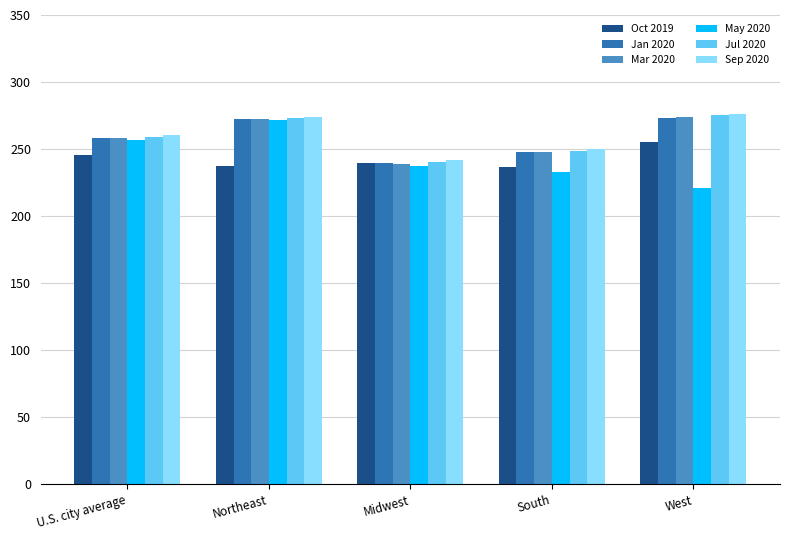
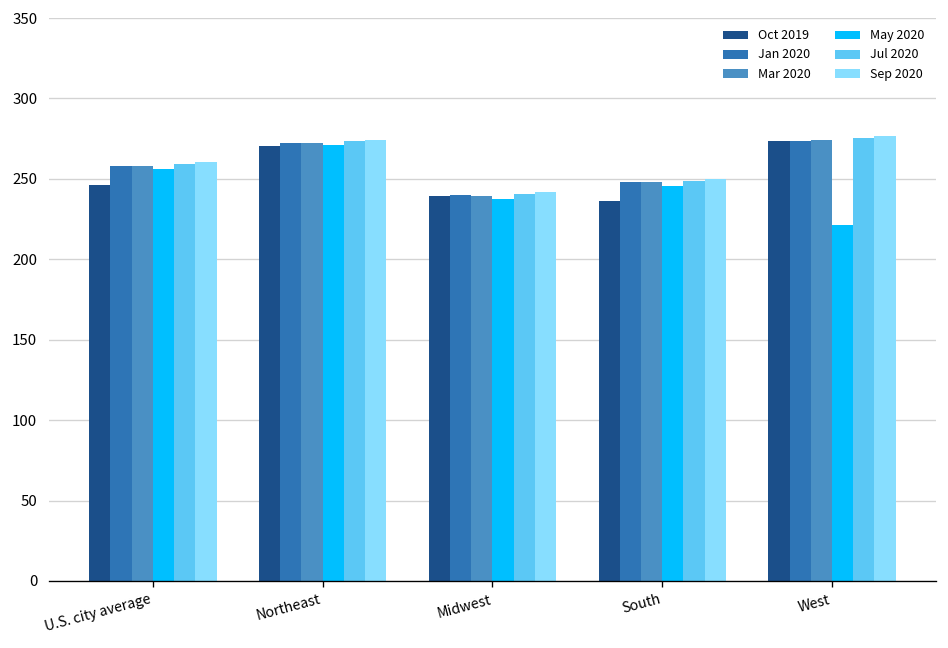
Oct 2019, Northeast: 237 -> 270
May 2020, South: 233 -> 246
Oct 2019, West: 255 -> 274
